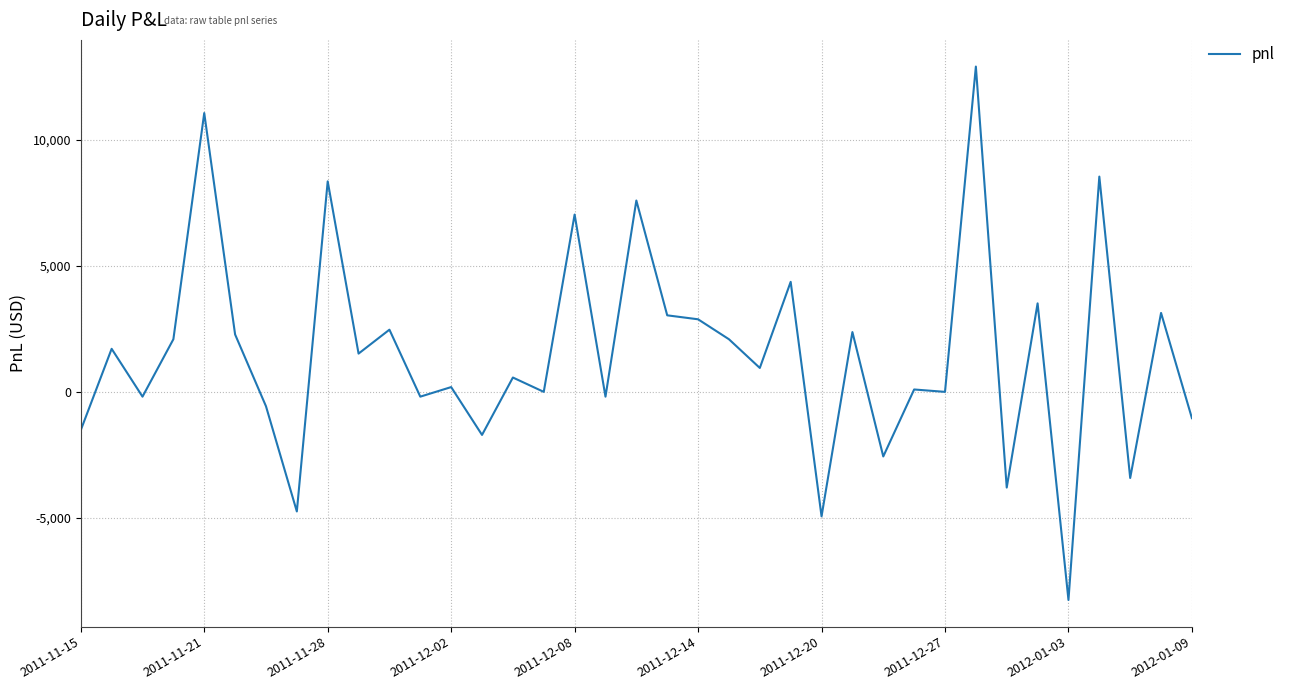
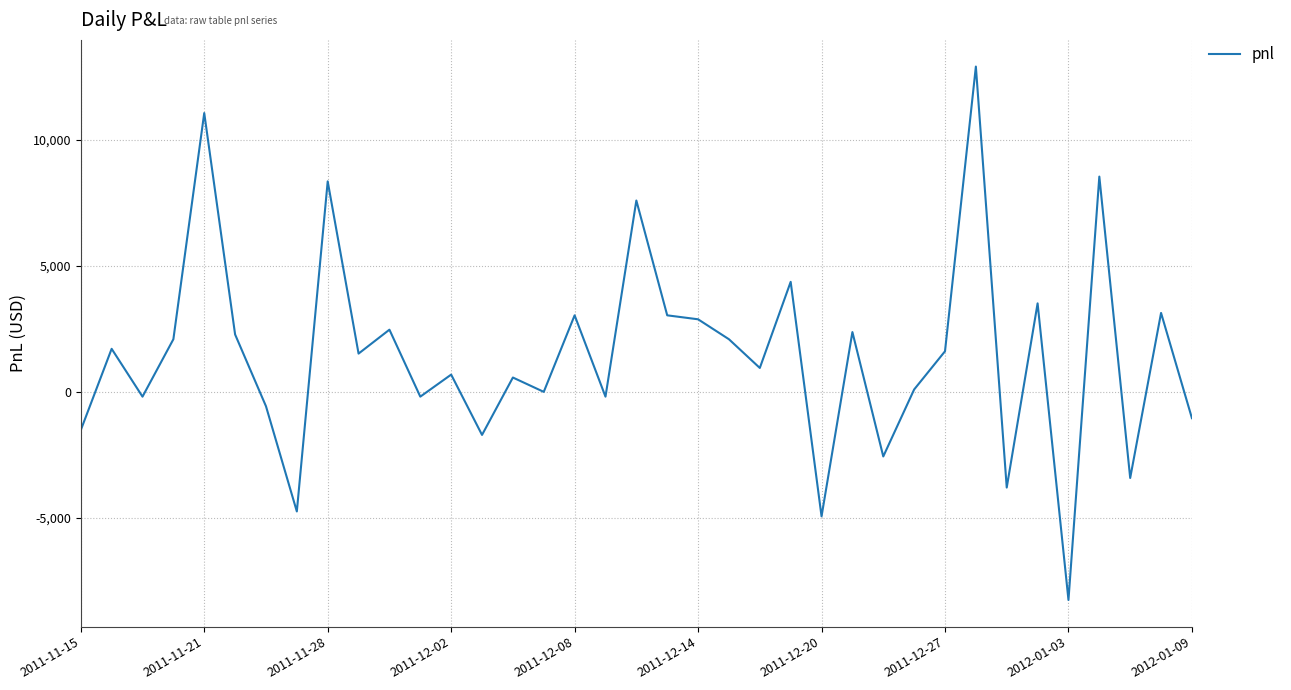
2011-12-02: 200 -> 700
2011-12-08: 7,000 -> 3,000
2011-12-27: 0 -> 1,600
